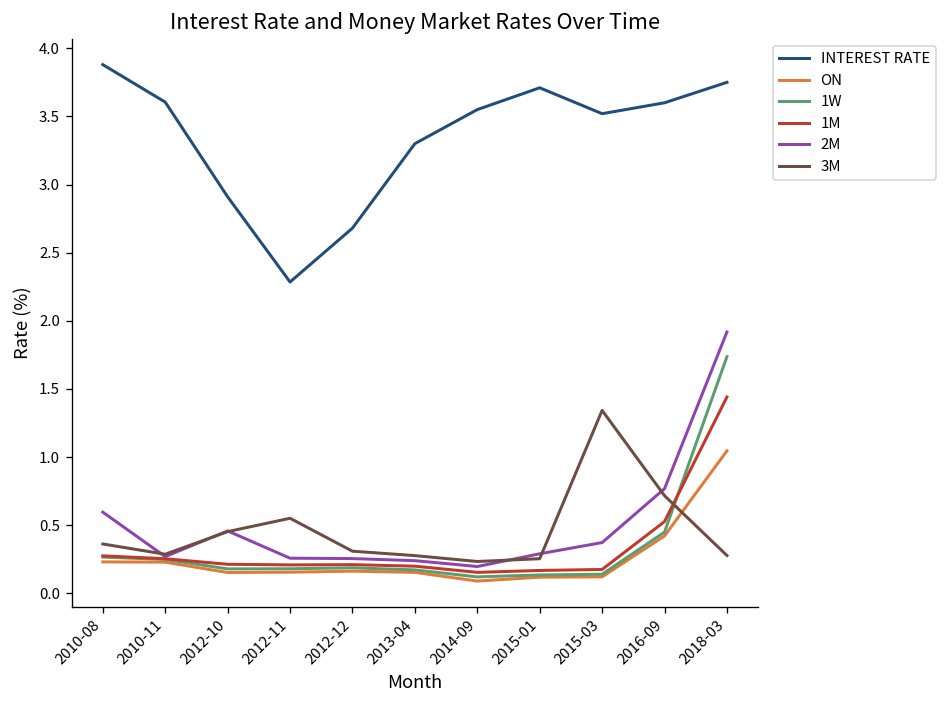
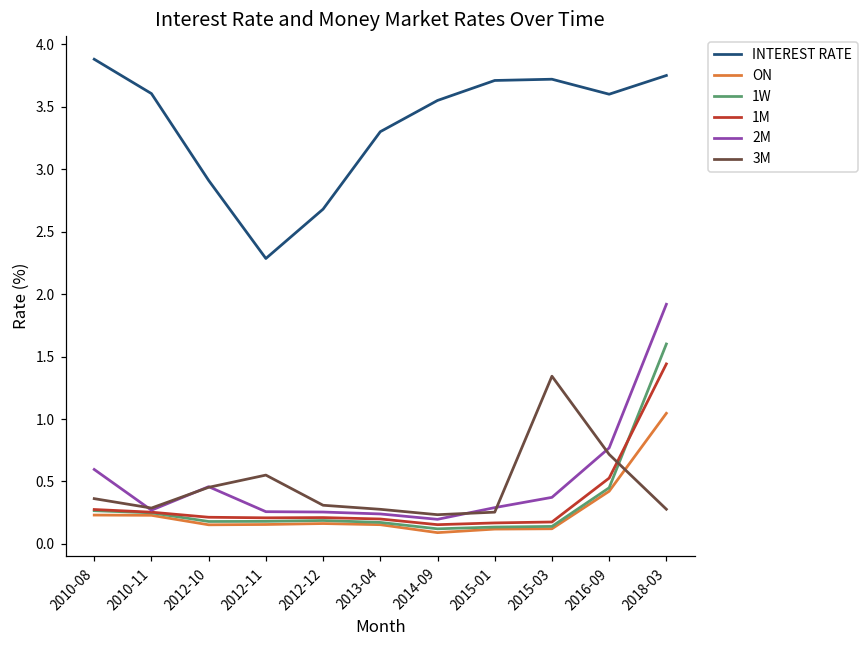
INTEREST RATE, 2015-03: 3.52 -> 3.72
1W, 2018-03: 1.74 -> 1.60
